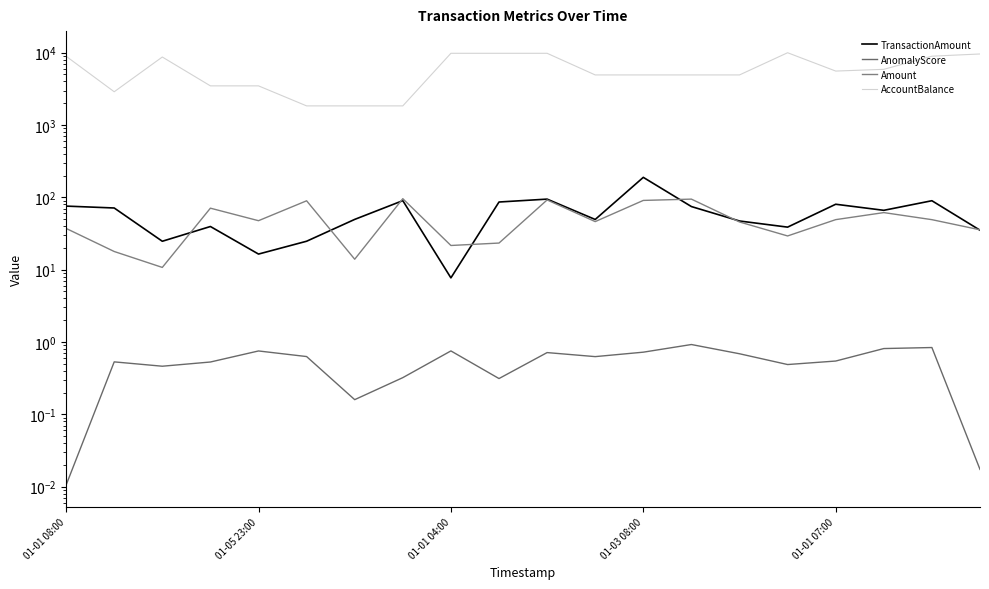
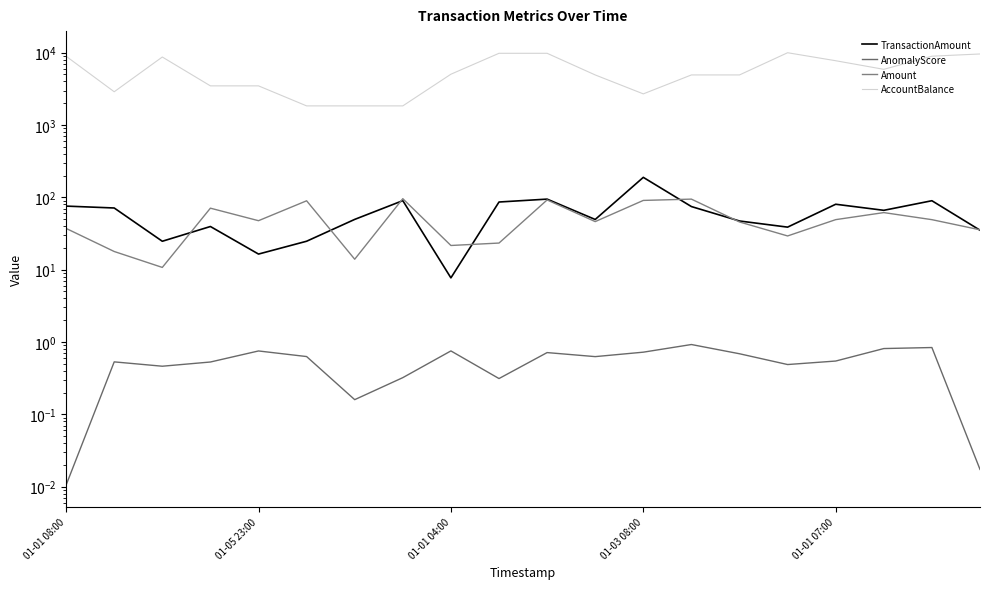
AccountBalance, 01-01 04:00: 10000 -> 5000
AccountBalance, 01-03 08:00: 5000 -> 2700
AccountBalance, 01-01 07:00: 6000 -> 8000
